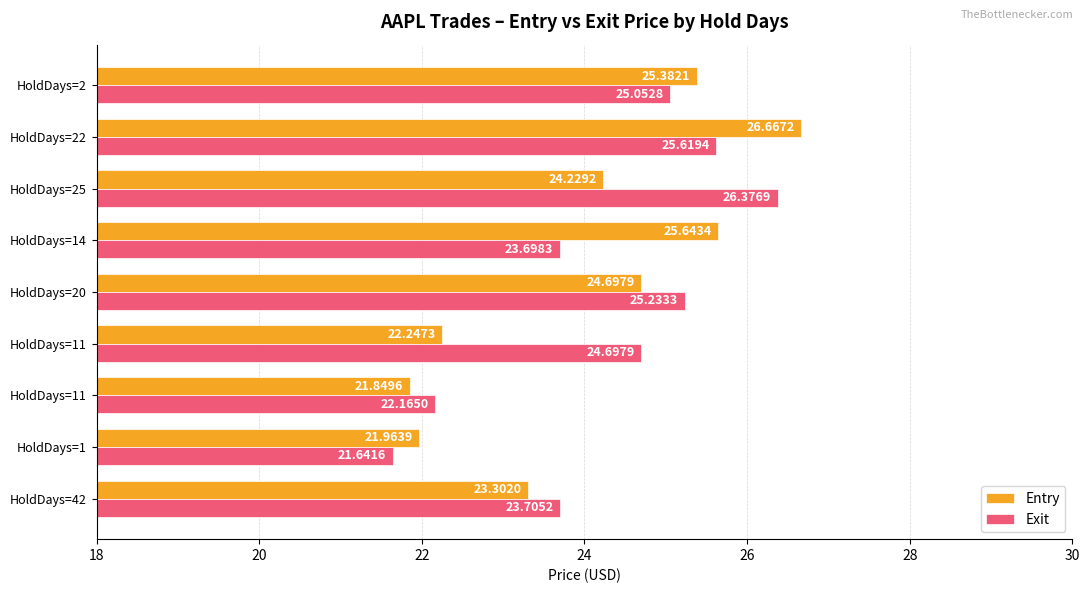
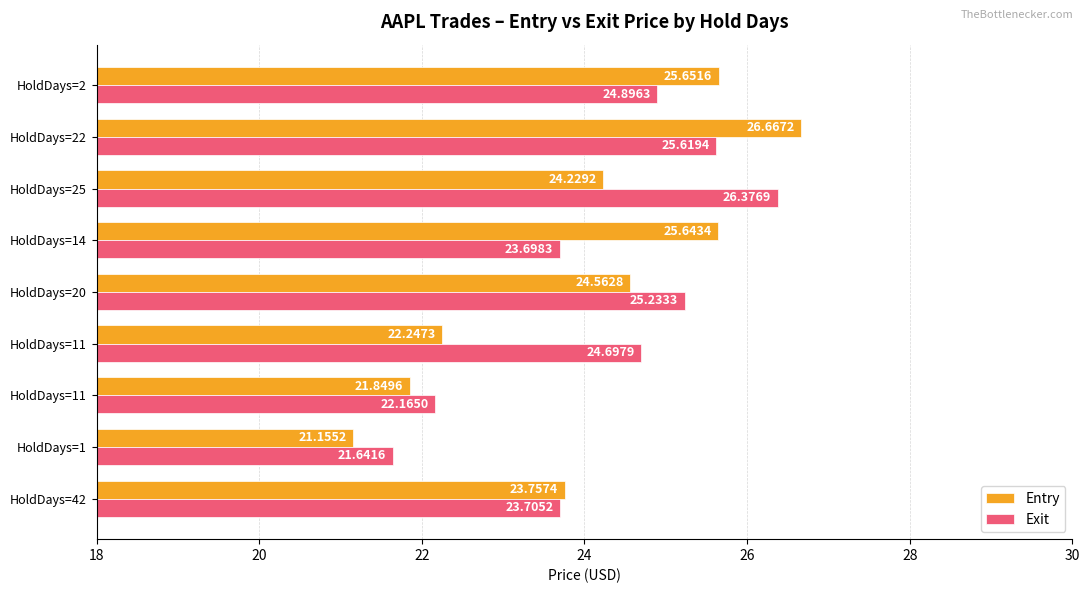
Entry, HoldDays=2: 25.3821 -> 25.6516
Exit, HoldDays=2: 25.0528 -> 24.8963
Entry, HoldDays=20: 24.6979 -> 24.5628
Entry, HoldDays=1: 21.9639 -> 21.1552
Entry, HoldDays=42: 23.3020 -> 23.7574
